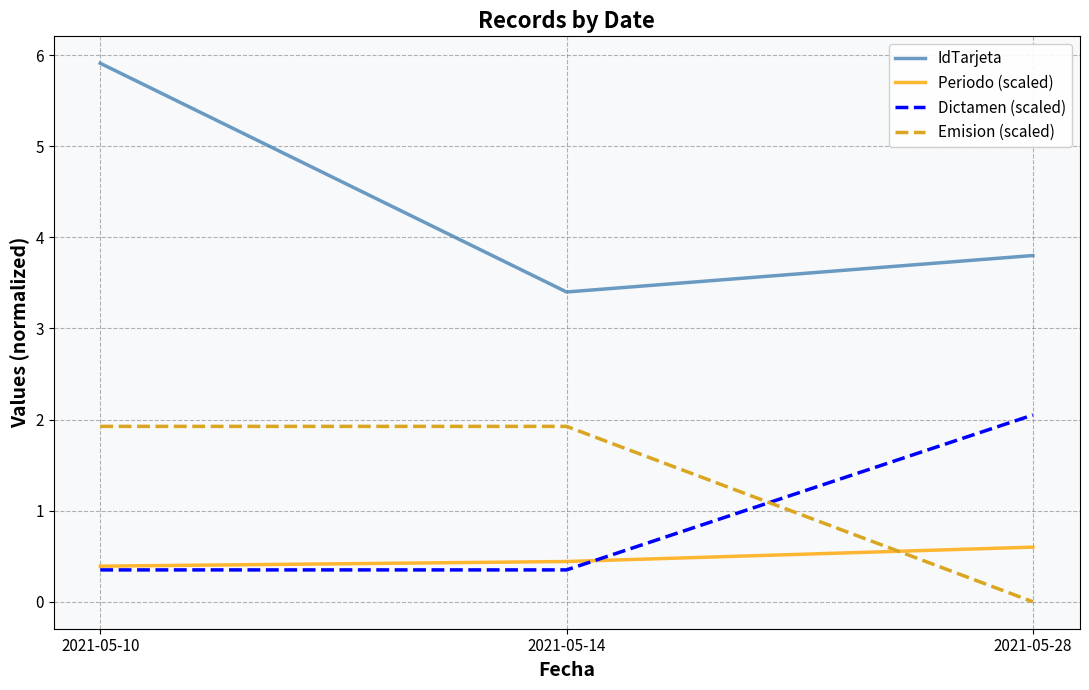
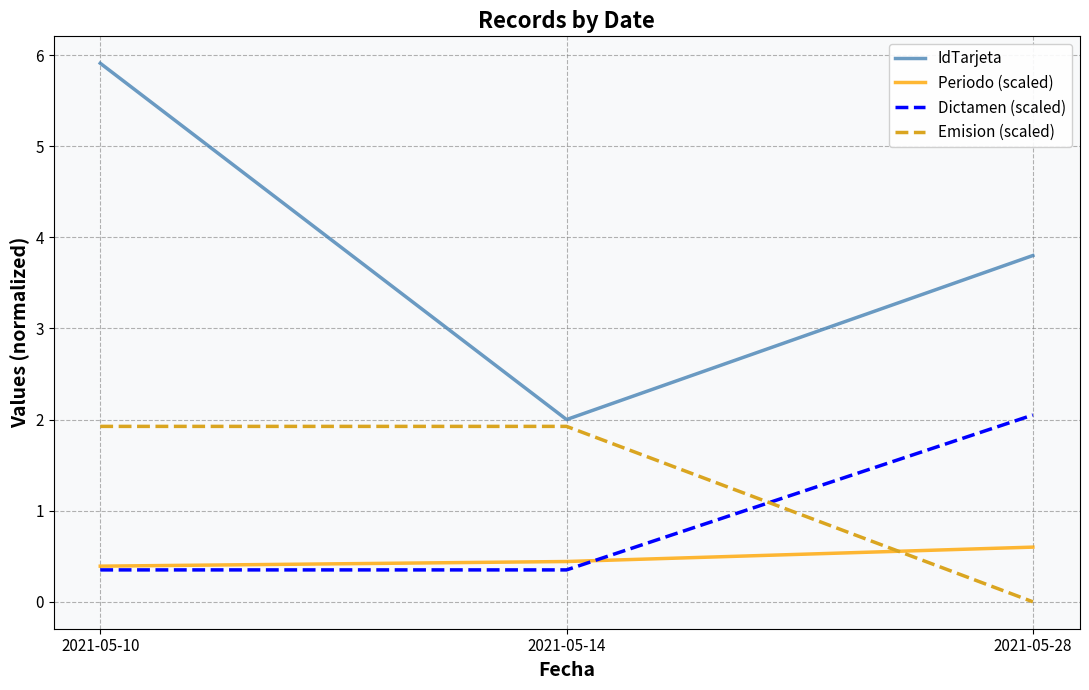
IdTarjeta, 2021-05-14: 3.4 -> 2.0
